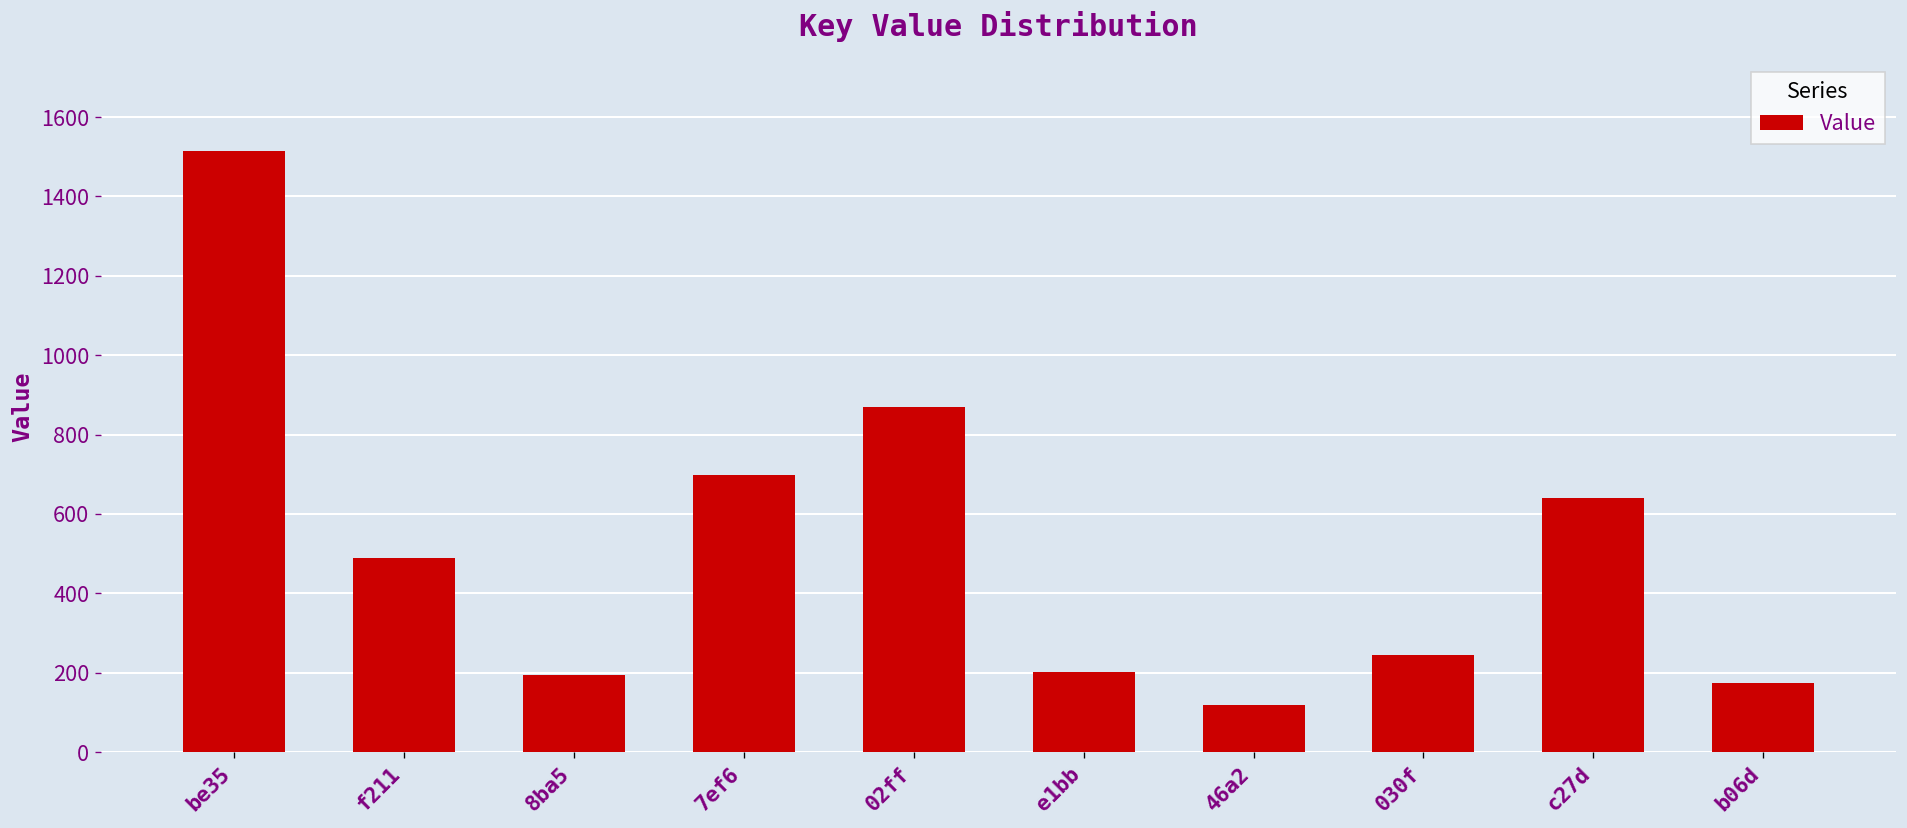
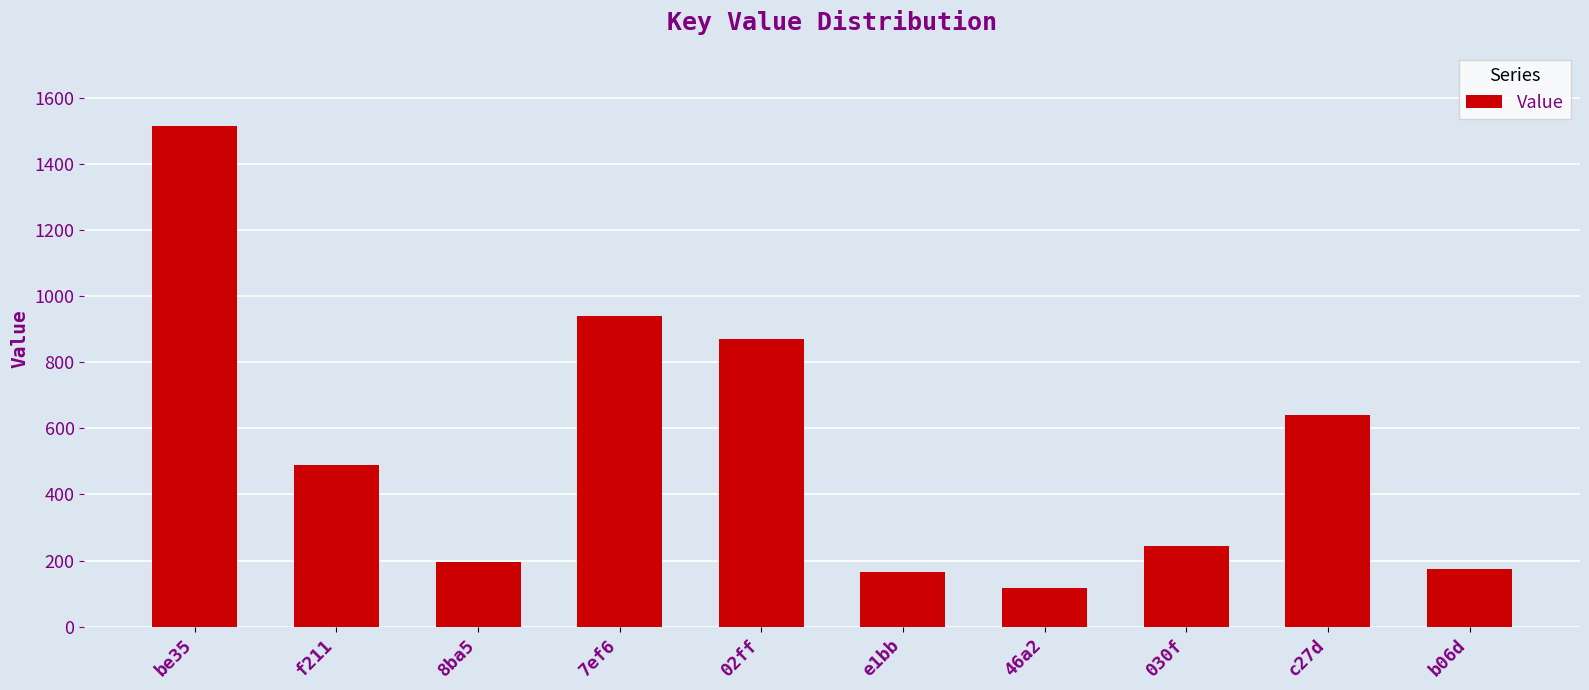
7ef6: 700 -> 940
e1bb: 200 -> 170
